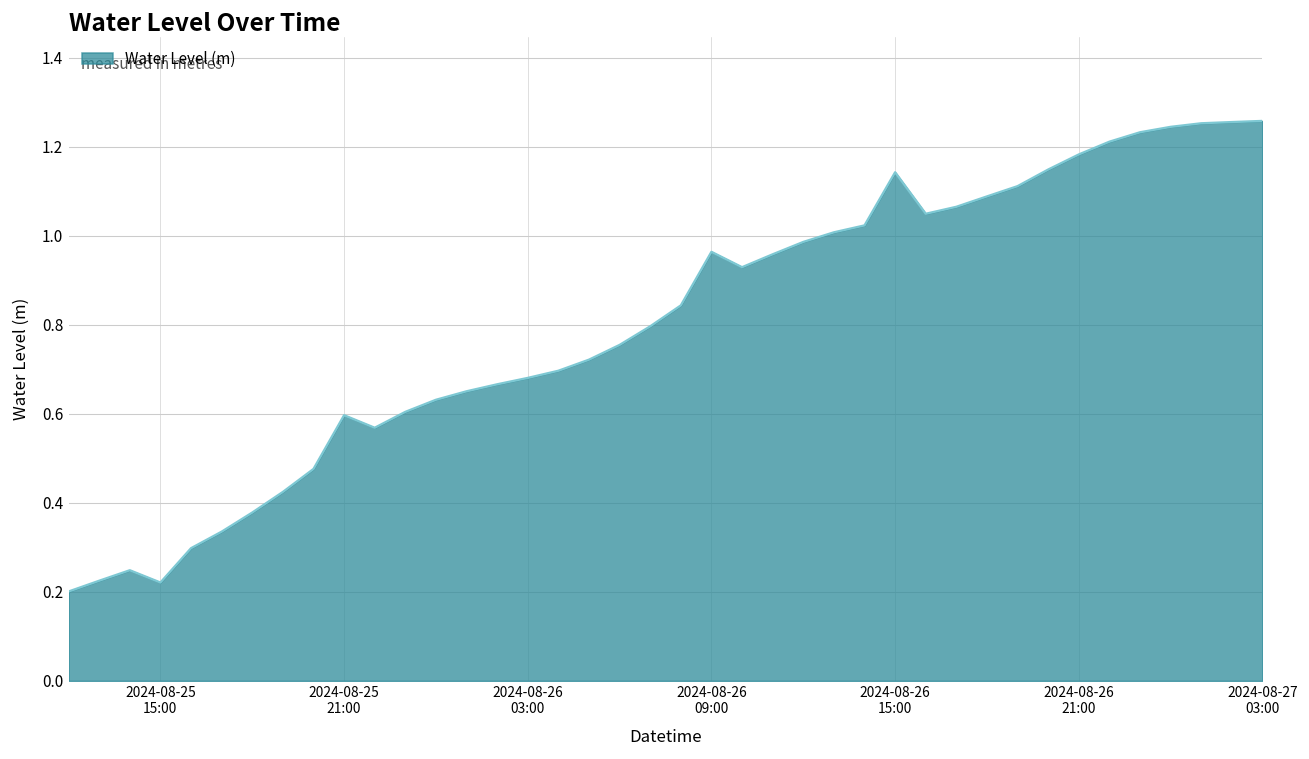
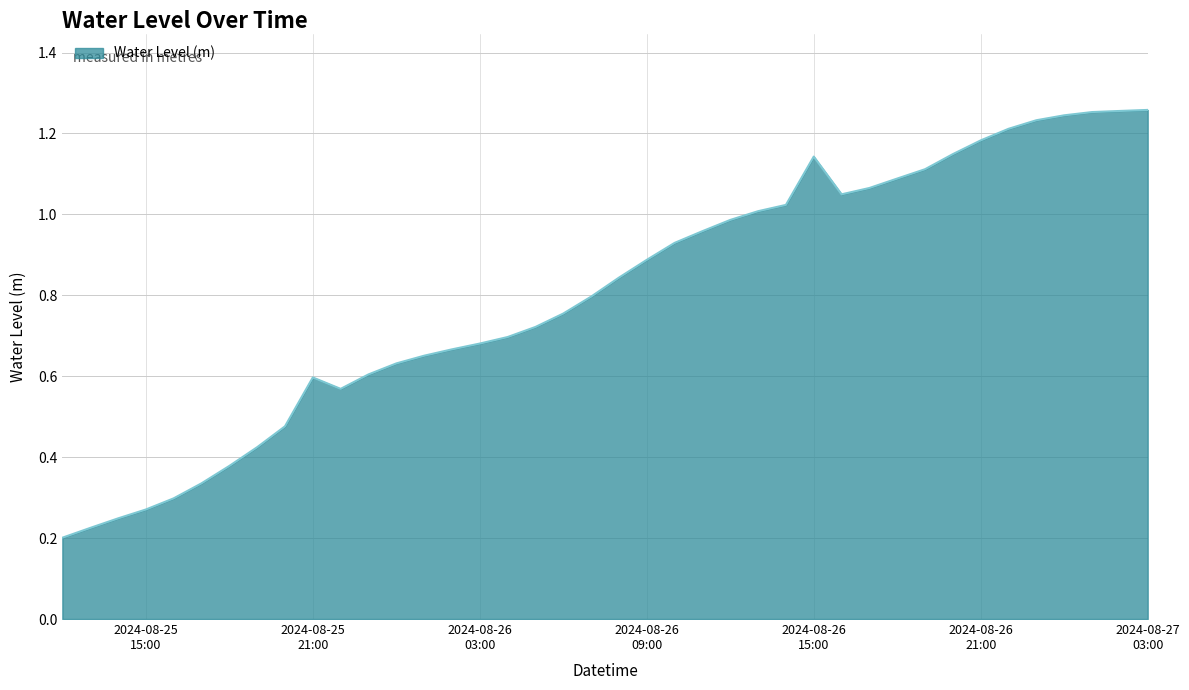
2024-08-25 15:00: 0.22 -> 0.27
2024-08-26 09:00: 0.96 -> 0.89
